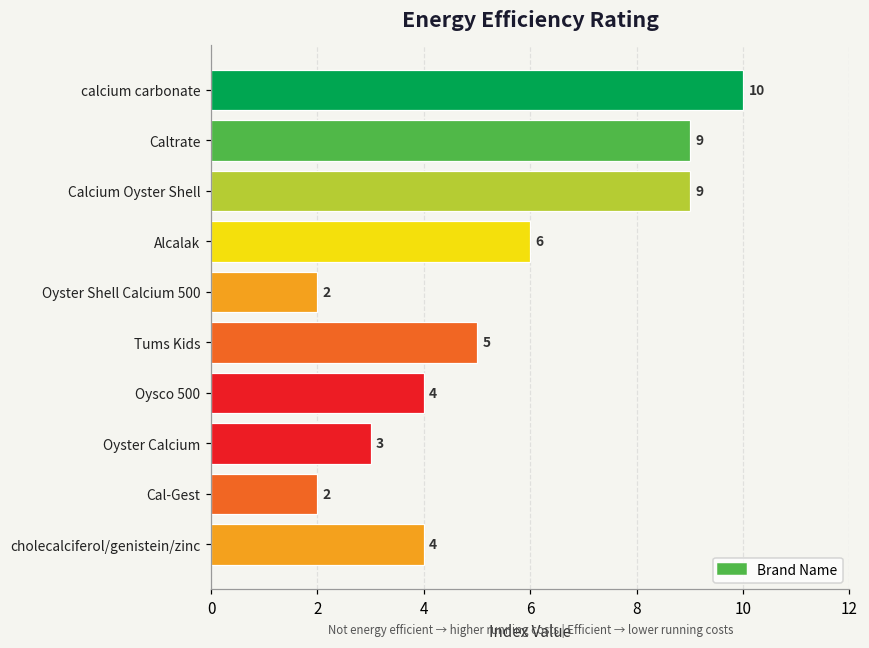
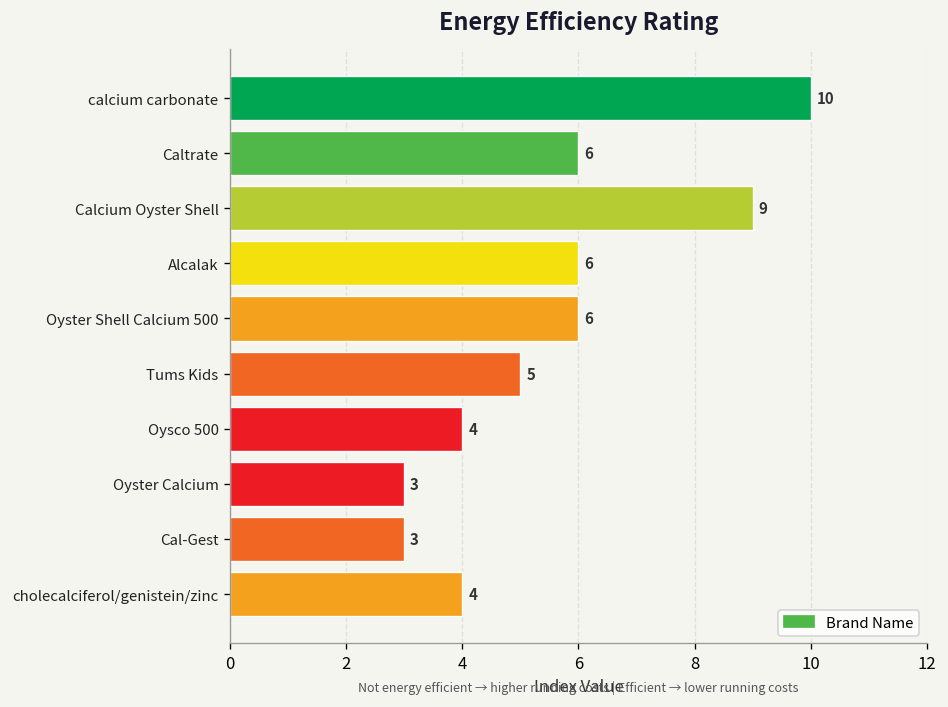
Caltrate: 9 -> 6
Oyster Shell Calcium 500: 2 -> 6
Cal-Gest: 2 -> 3
